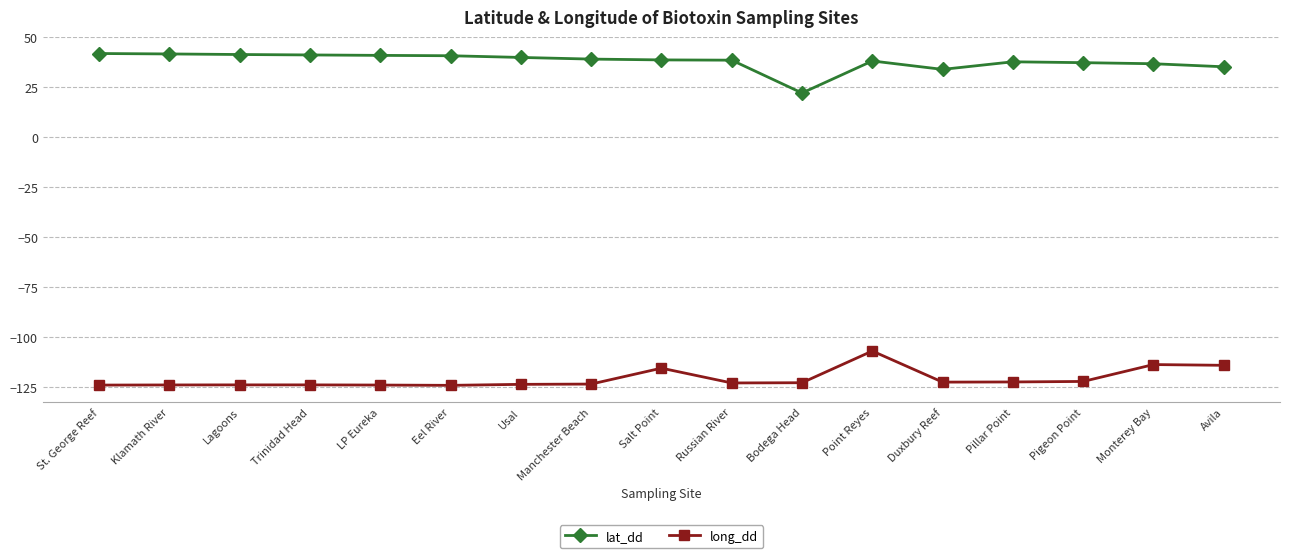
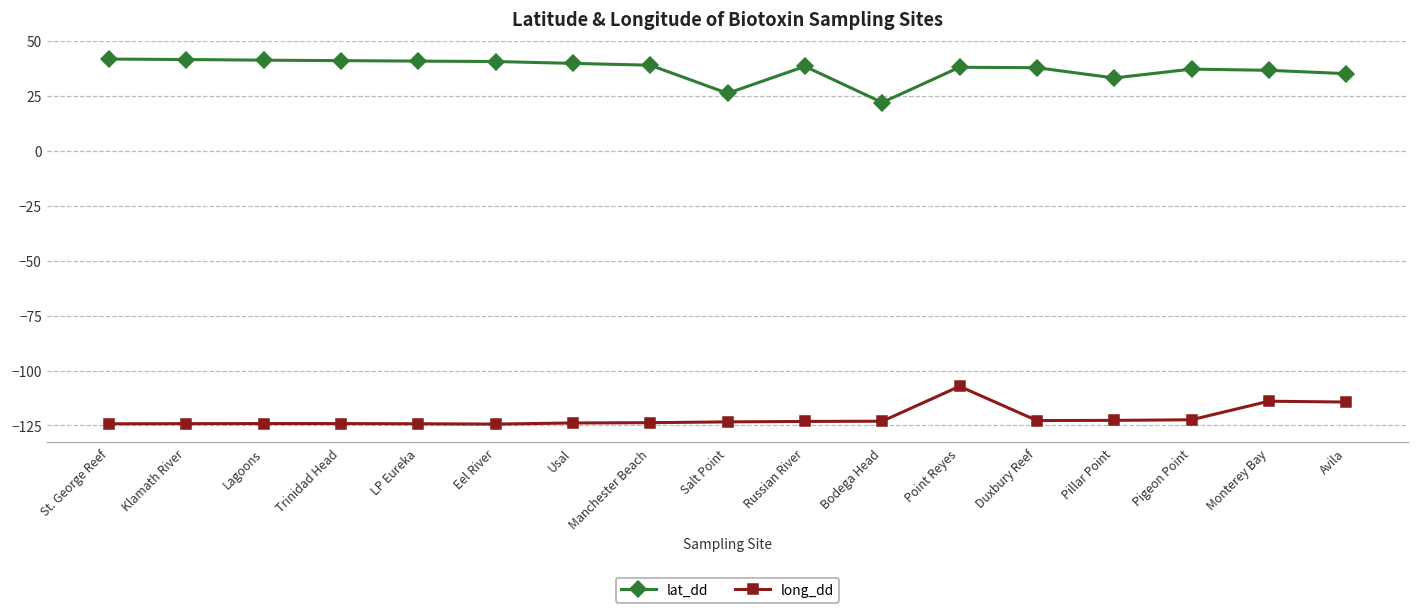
lat_dd, Salt Point: 39 -> 26
long_dd, Salt Point: -116 -> -123
lat_dd, Duxbury Reef: 34 -> 38
lat_dd, Pillar Point: 38 -> 33
